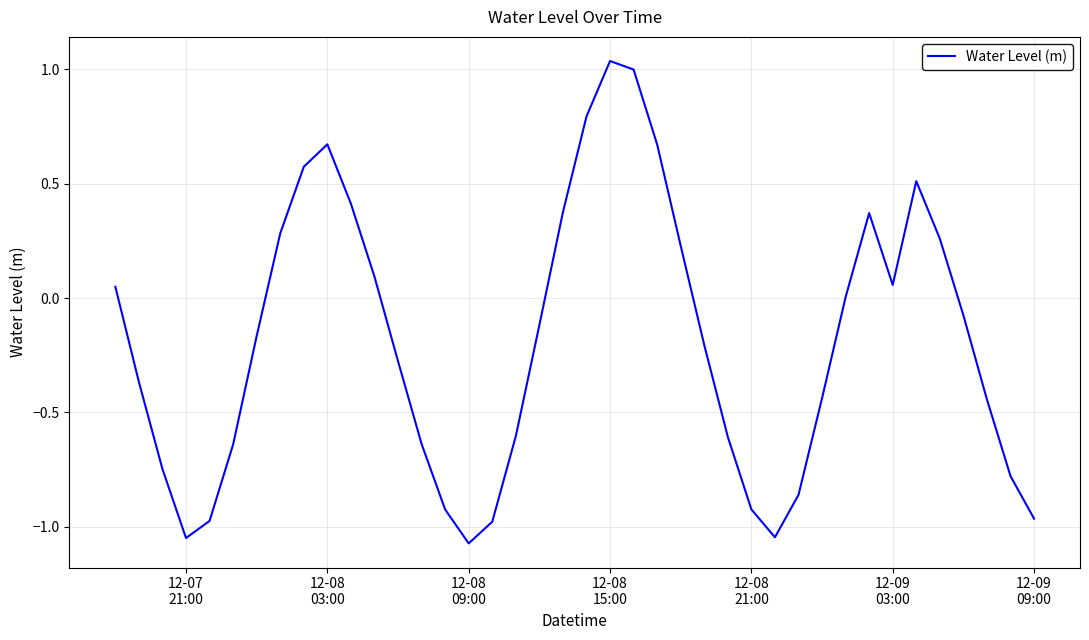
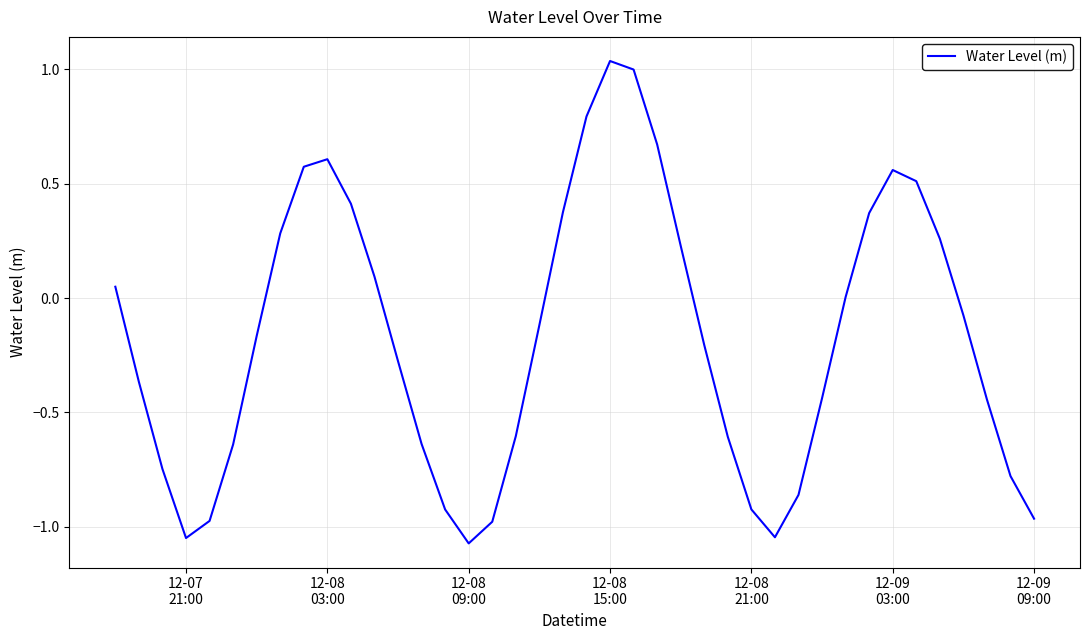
12-08 03:00: 0.67 -> 0.61
12-09 03:00: 0.06 -> 0.56
